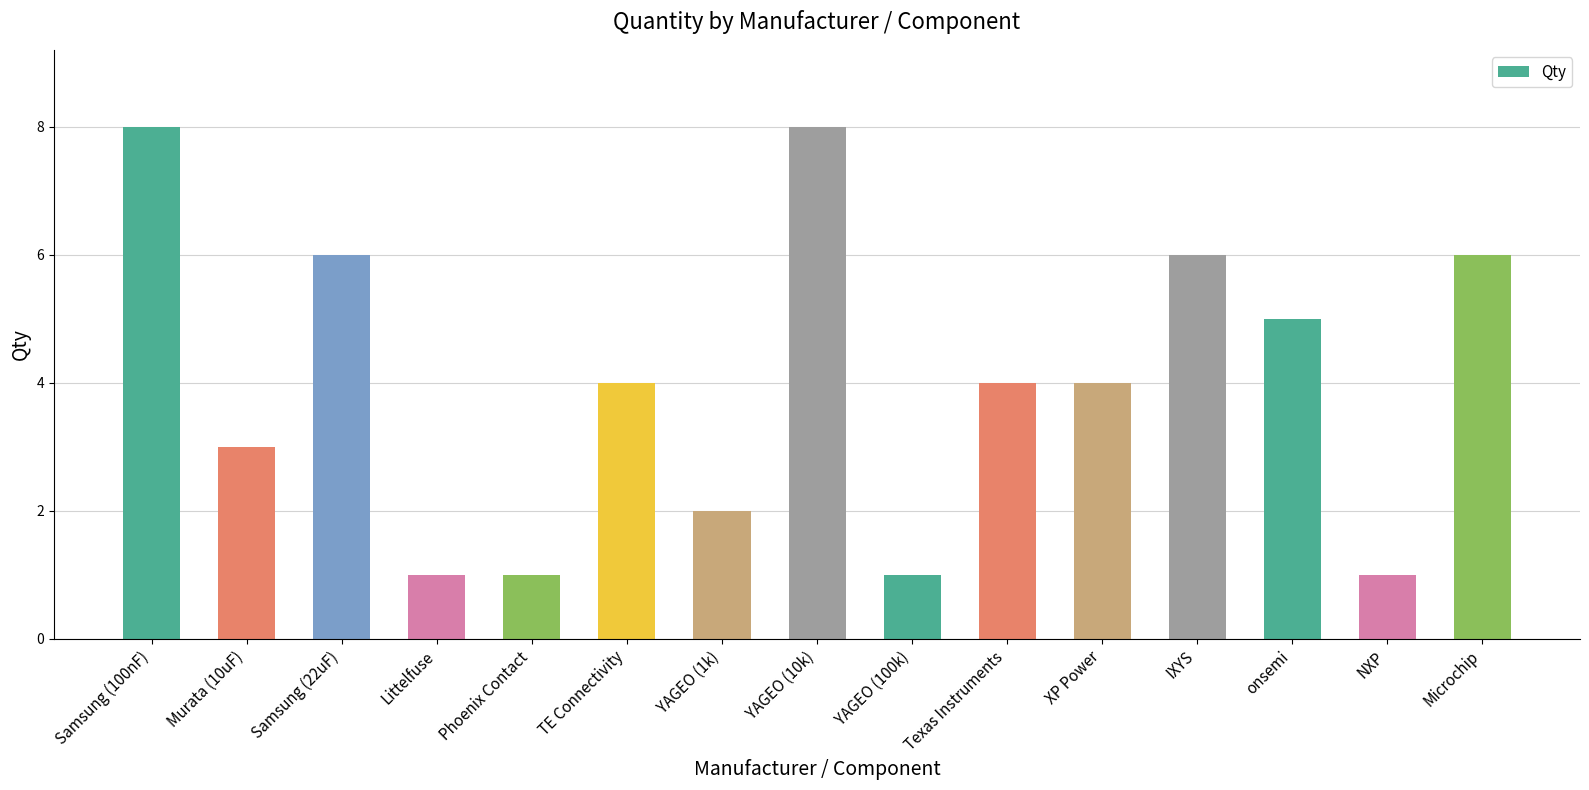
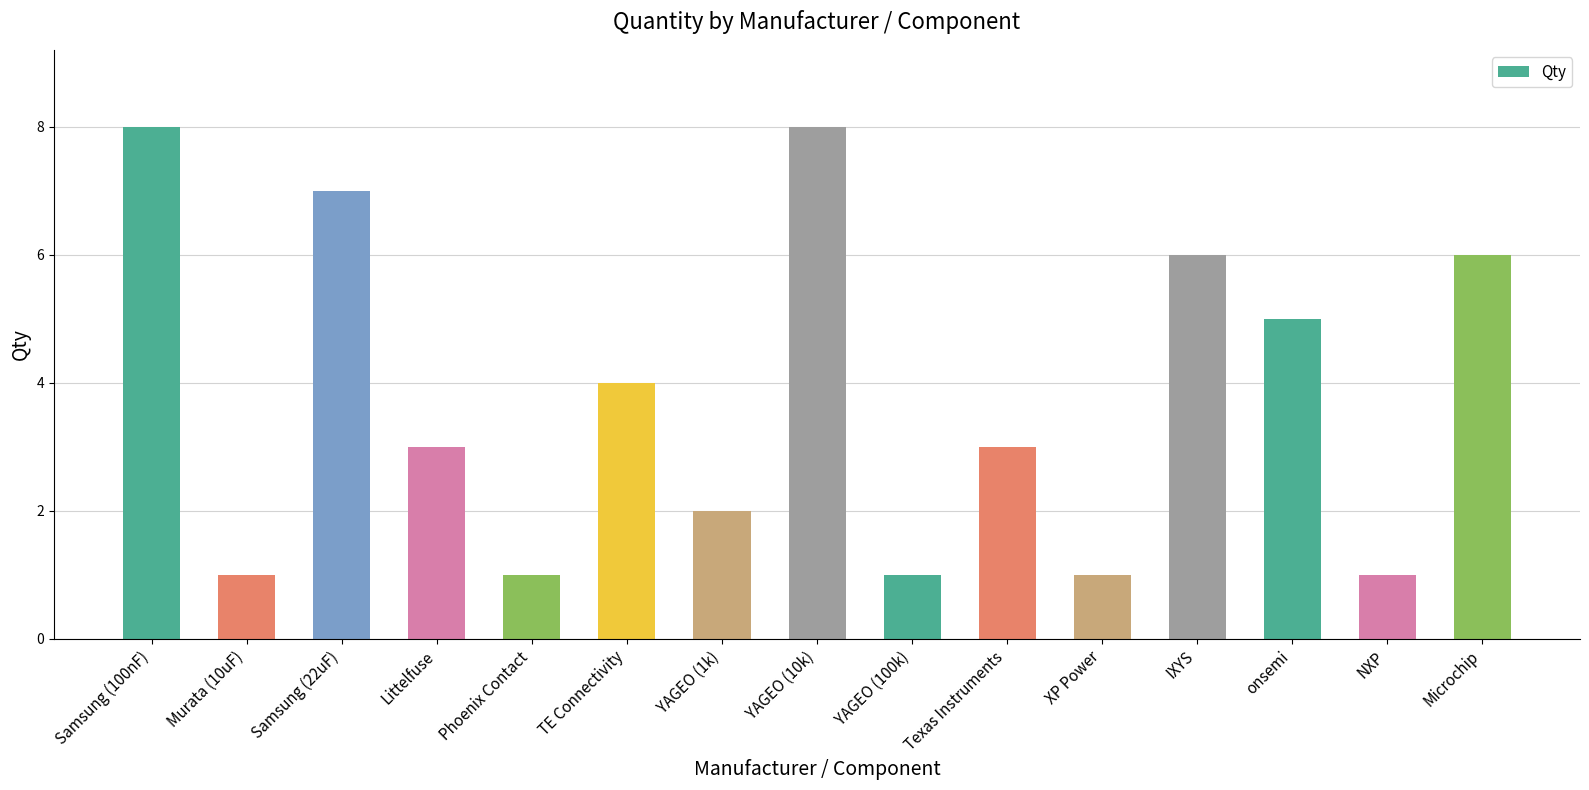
Murata (10uF): 3 -> 1
Samsung (22uF): 6 -> 7
Littelfuse: 1 -> 3
Texas Instruments: 4 -> 3
XP Power: 4 -> 1
